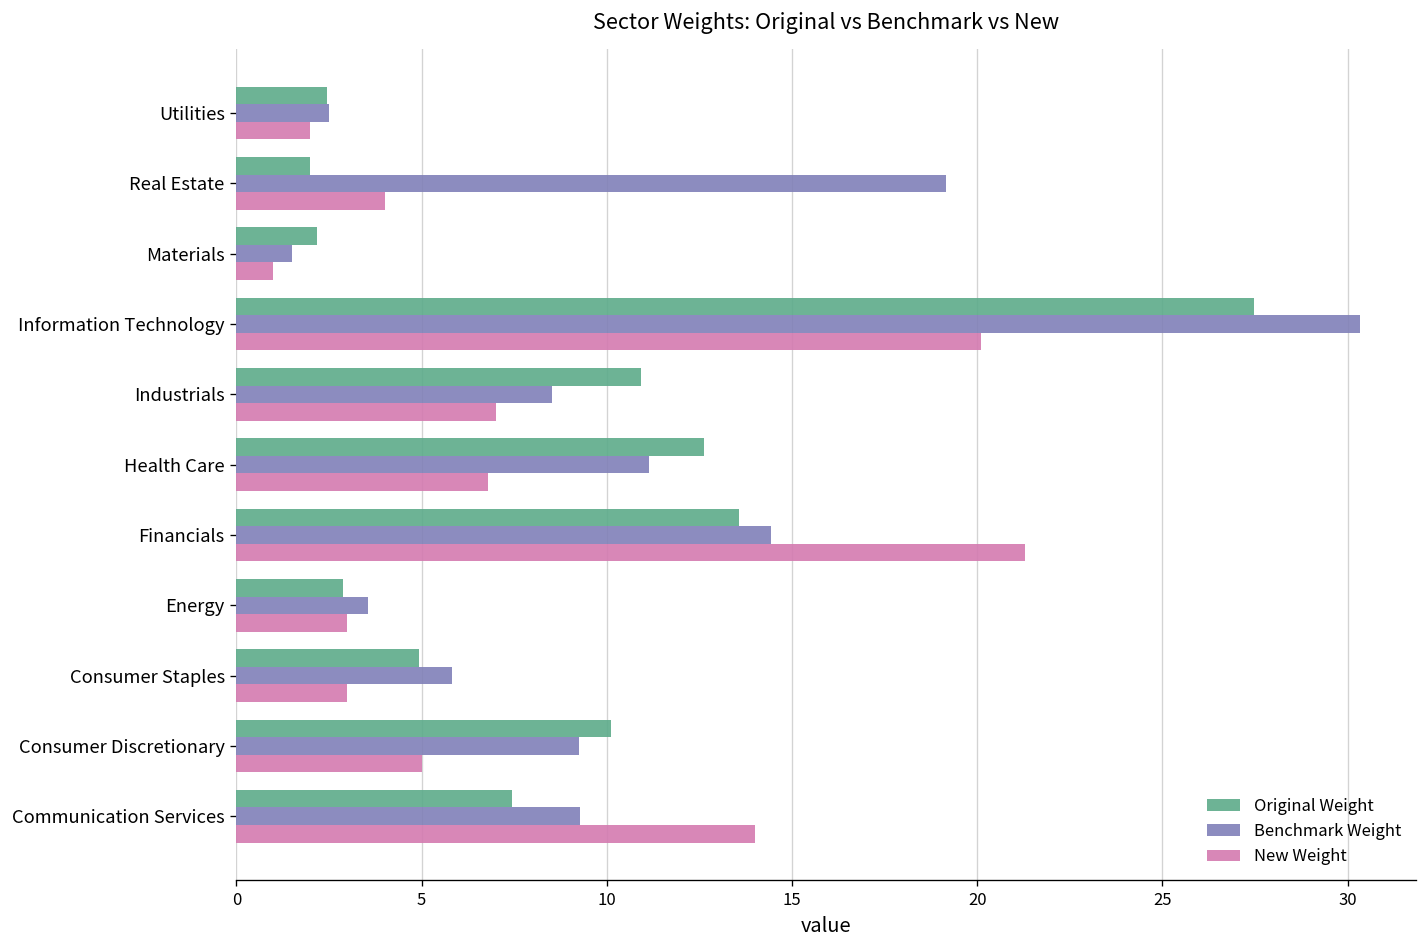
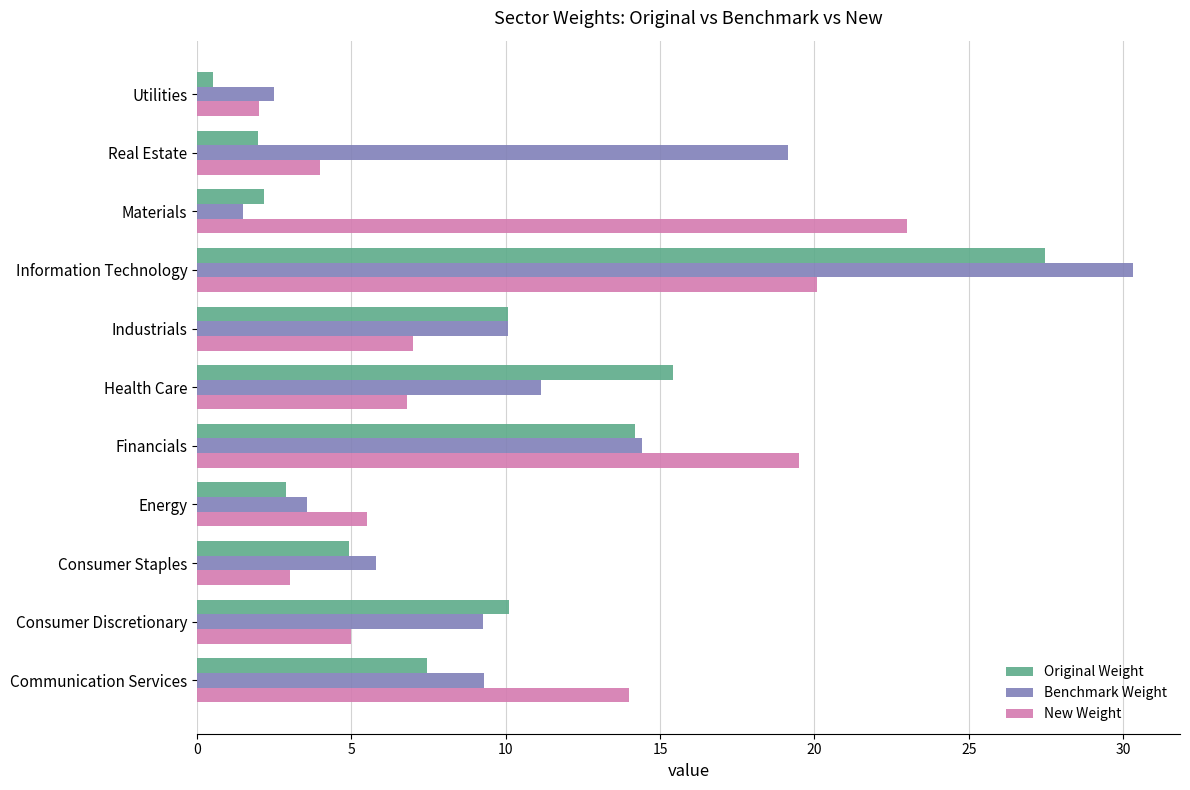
Original Weight, Utilities: 2.5 -> 0.5
New Weight, Materials: 1 -> 23
Original Weight, Industrials: 10.9 -> 10.1
Benchmark Weight, Industrials: 8.5 -> 10.1
Original Weight, Health Care: 12.6 -> 15.4
Original Weight, Financials: 13.6 -> 14.2
New Weight, Financials: 21.3 -> 19.5
New Weight, Energy: 3.0 -> 5.5
